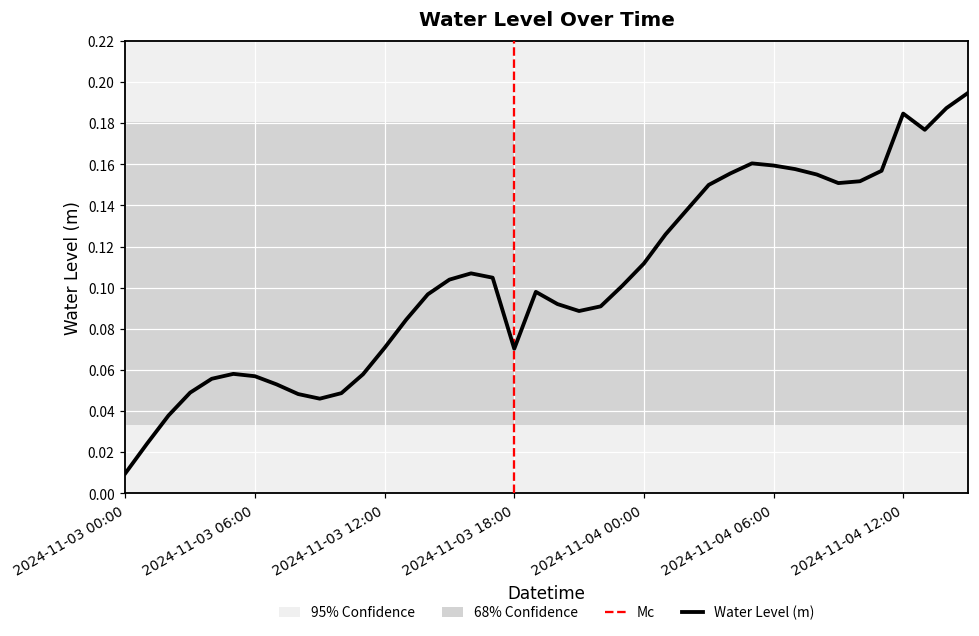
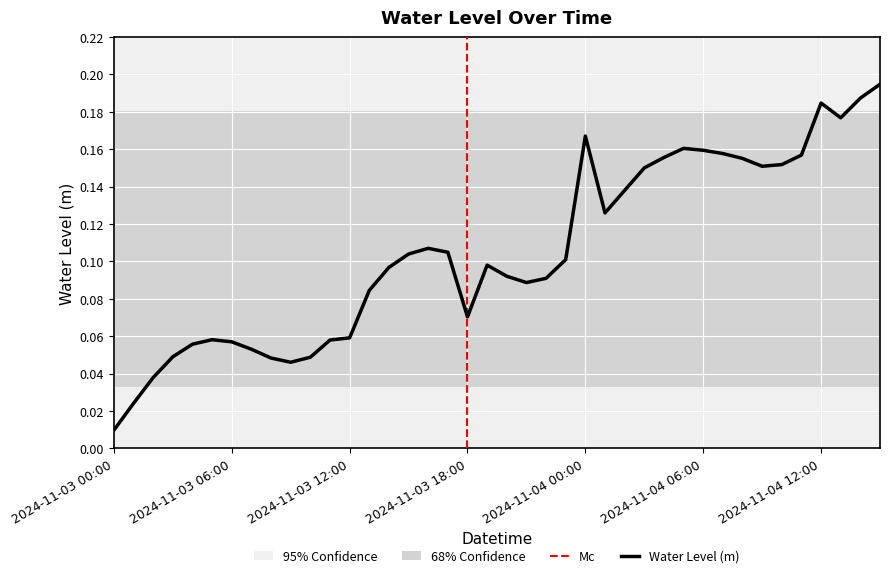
2024-11-03 12:00: 0.071 -> 0.059
2024-11-04 00:00: 0.112 -> 0.167
